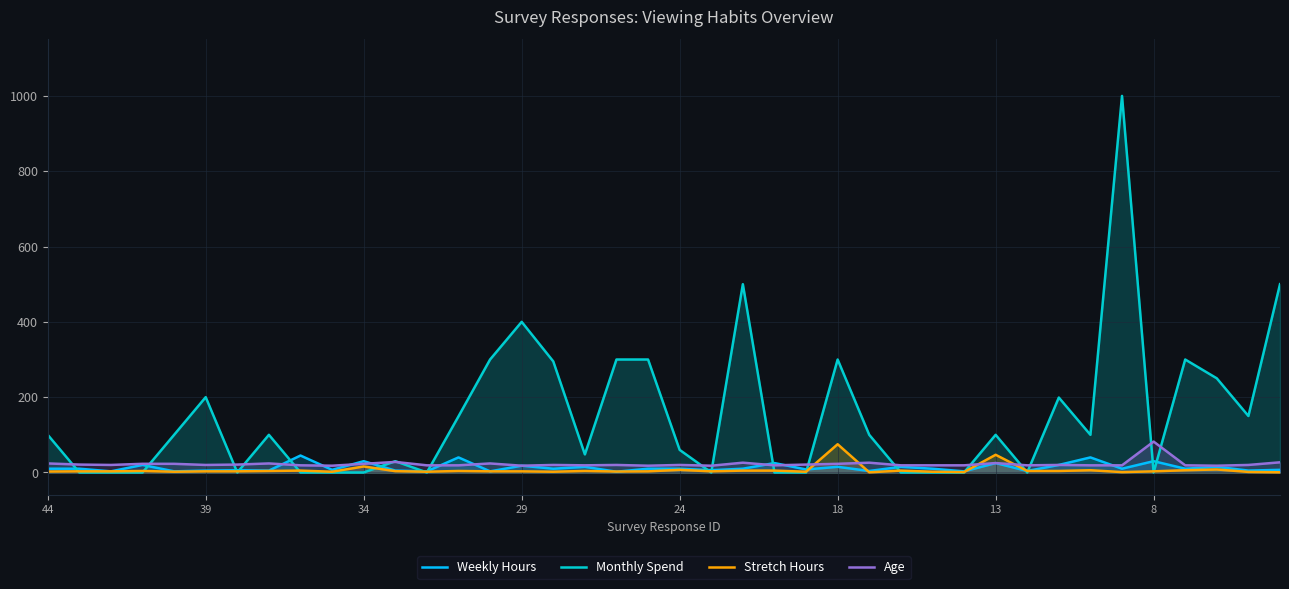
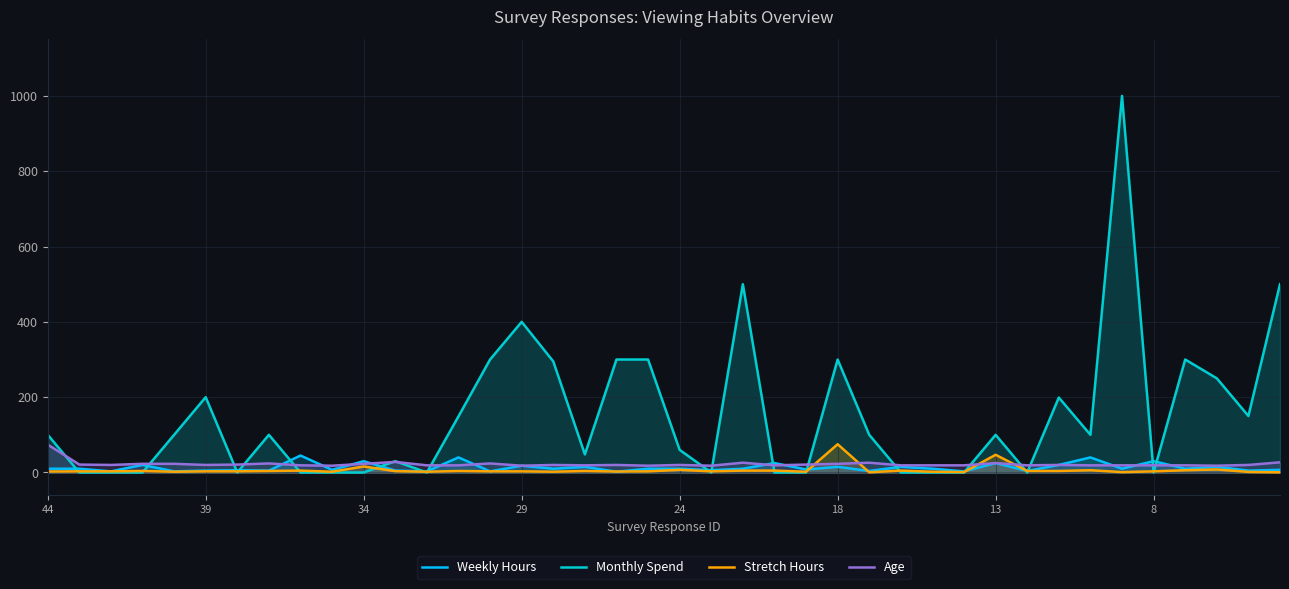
Age, 44: 20 -> 70
Age, 8: 80 -> 20
